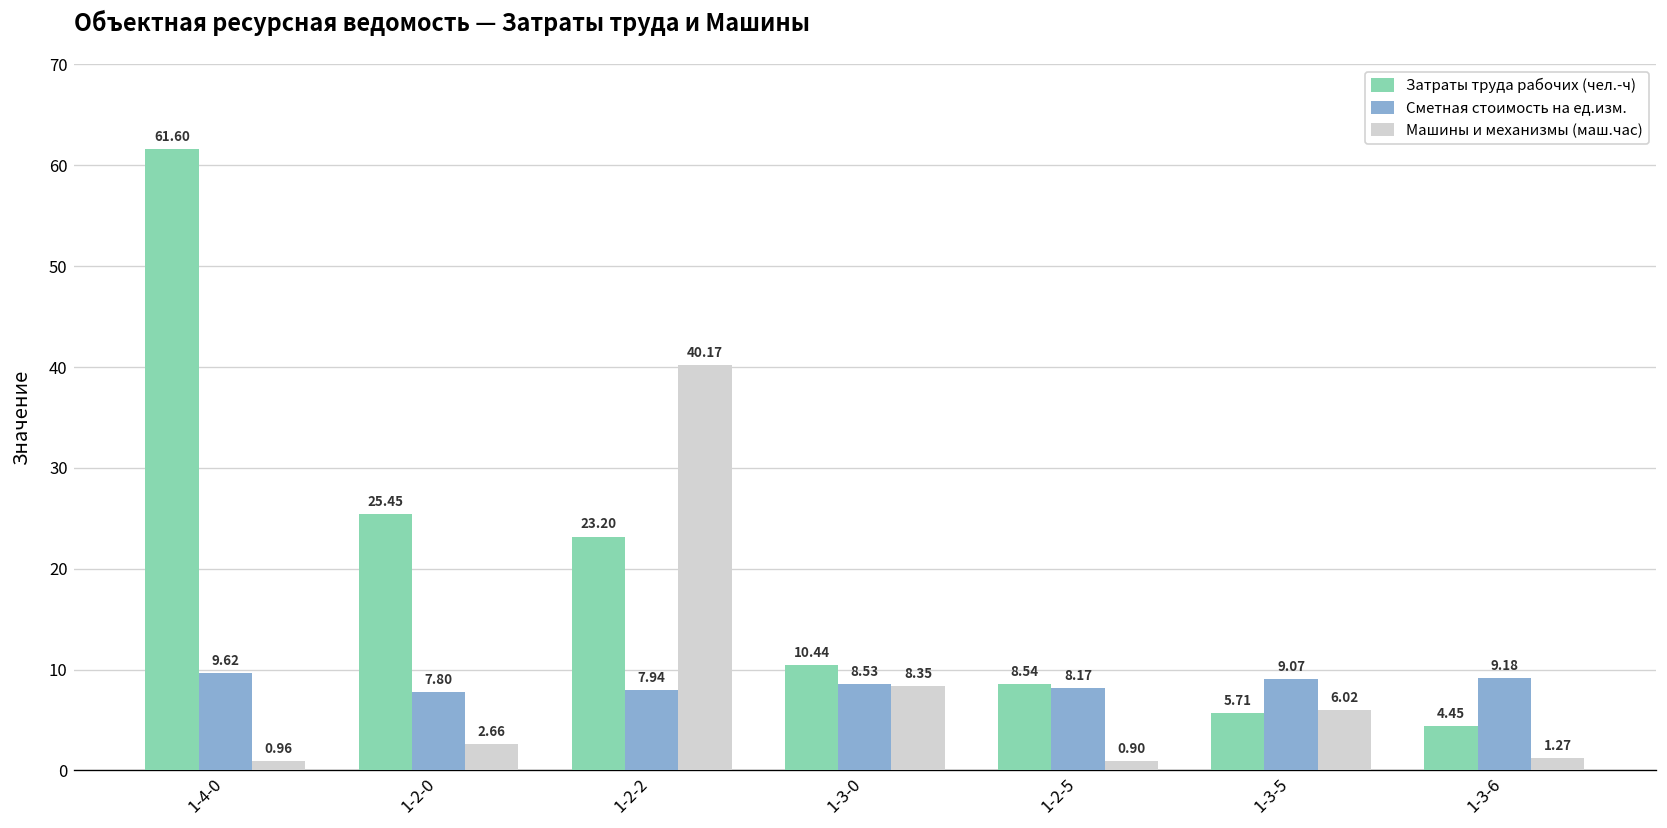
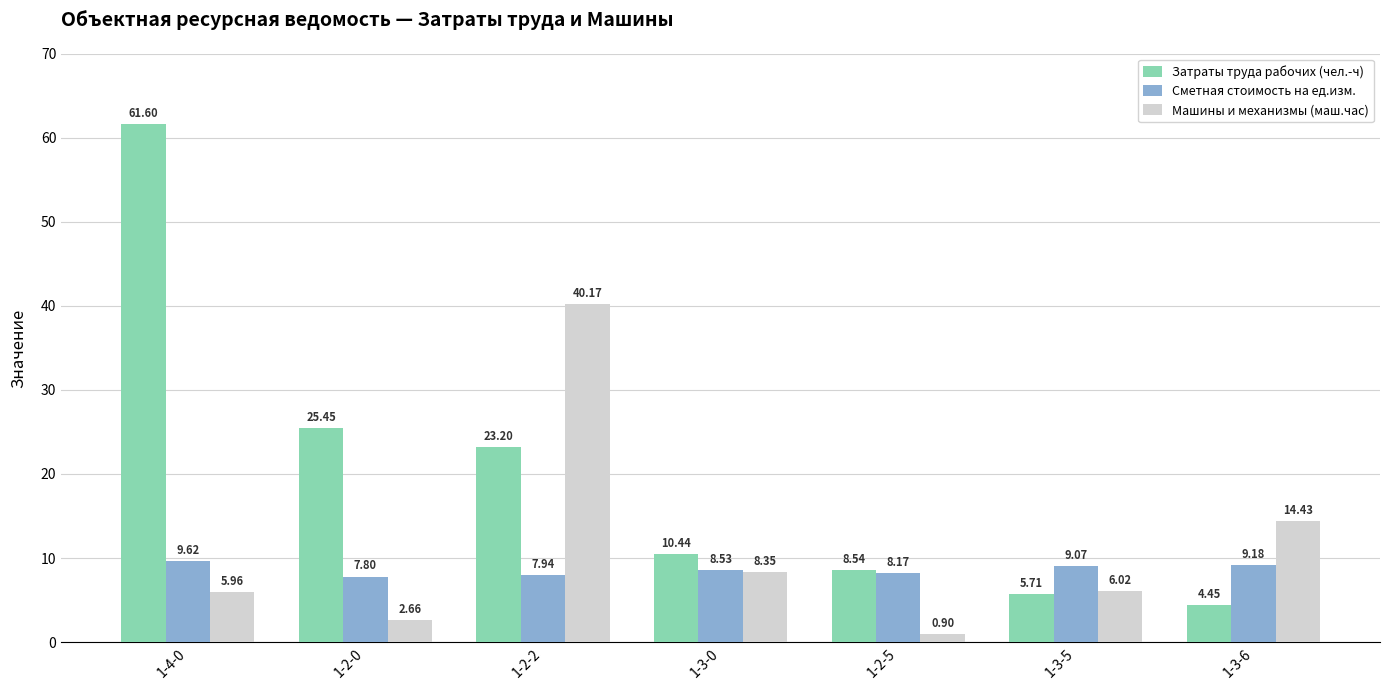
Машины и механизмы (маш.час), 1-4-0: 0.96 -> 5.96
Машины и механизмы (маш.час), 1-3-6: 1.27 -> 14.43
